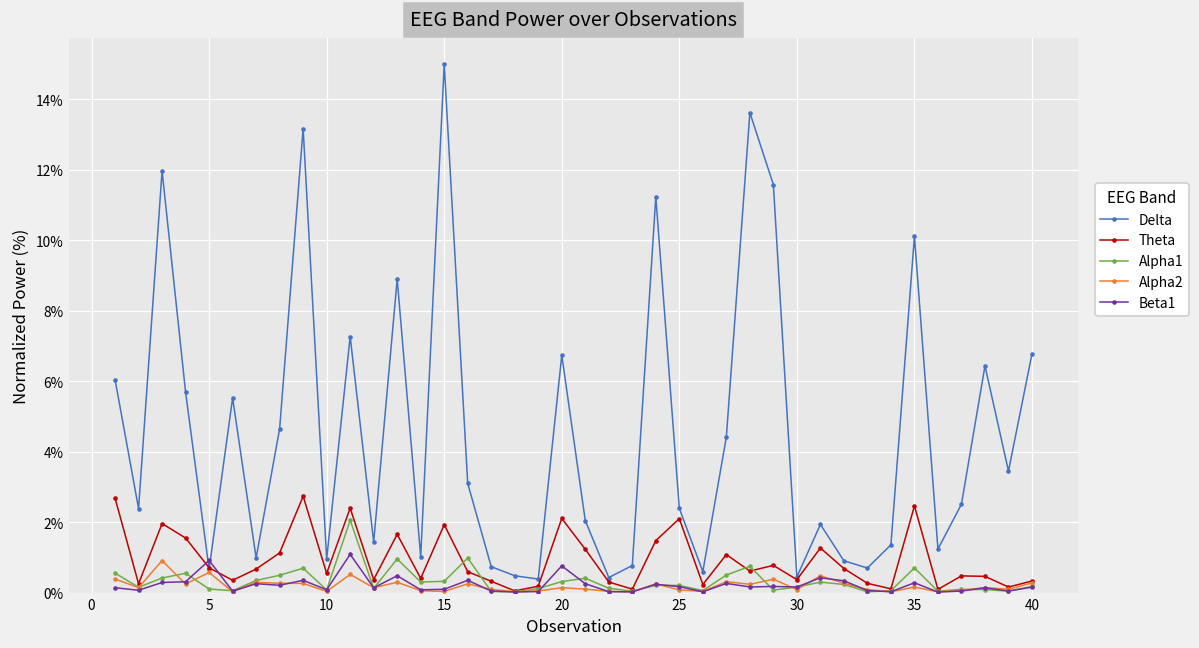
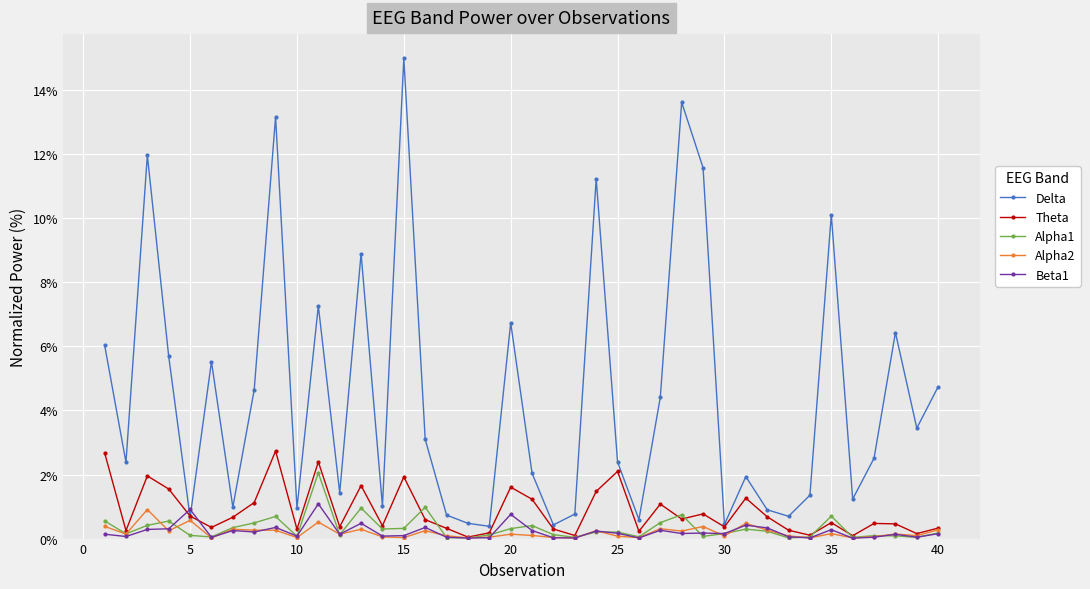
Theta, 10: 0.5% -> 0.3%
Theta, 20: 2.1% -> 1.6%
Theta, 35: 2.5% -> 0.5%
Delta, 40: 6.8% -> 4.7%
